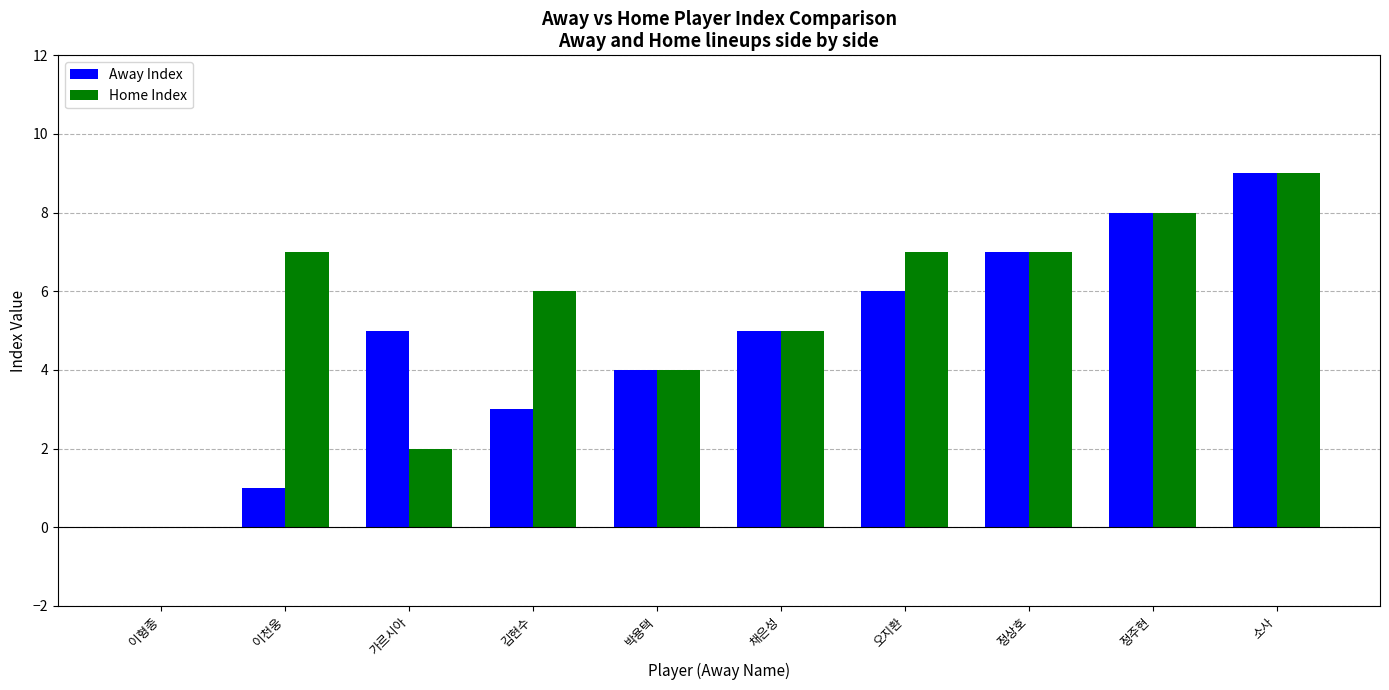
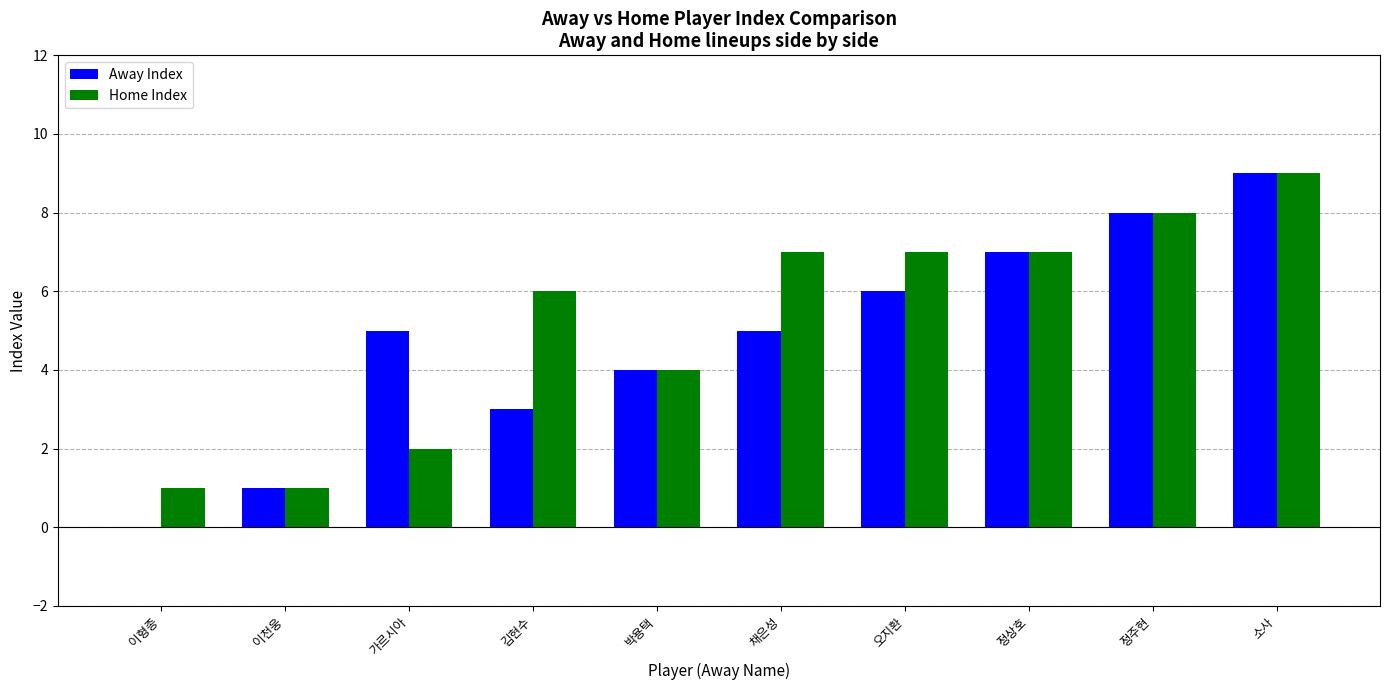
Home Index, 이형종: 0 -> 1
Home Index, 이천웅: 7 -> 1
Home Index, 채은성: 5 -> 7
